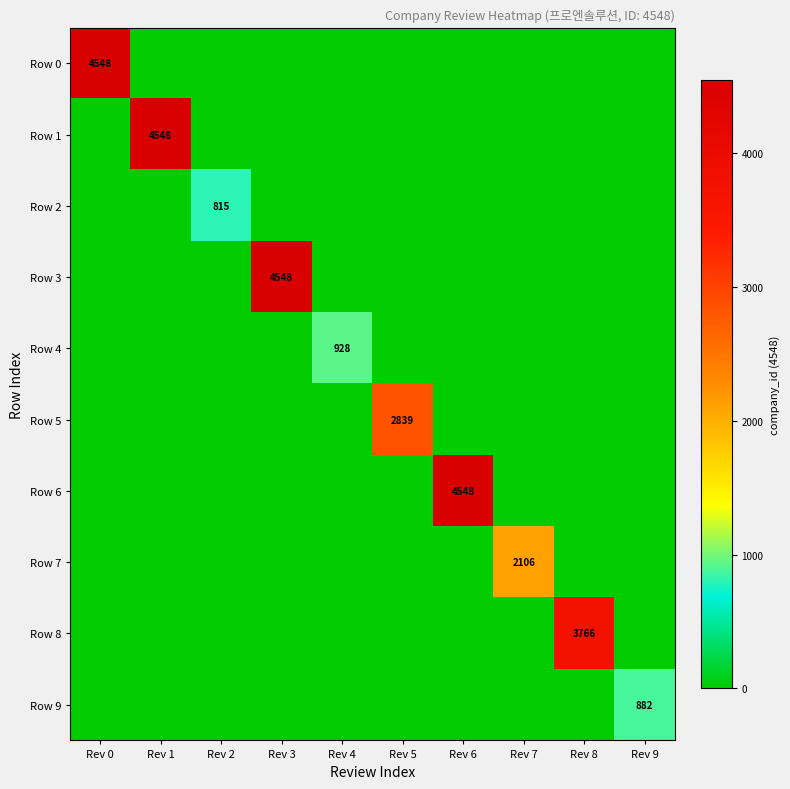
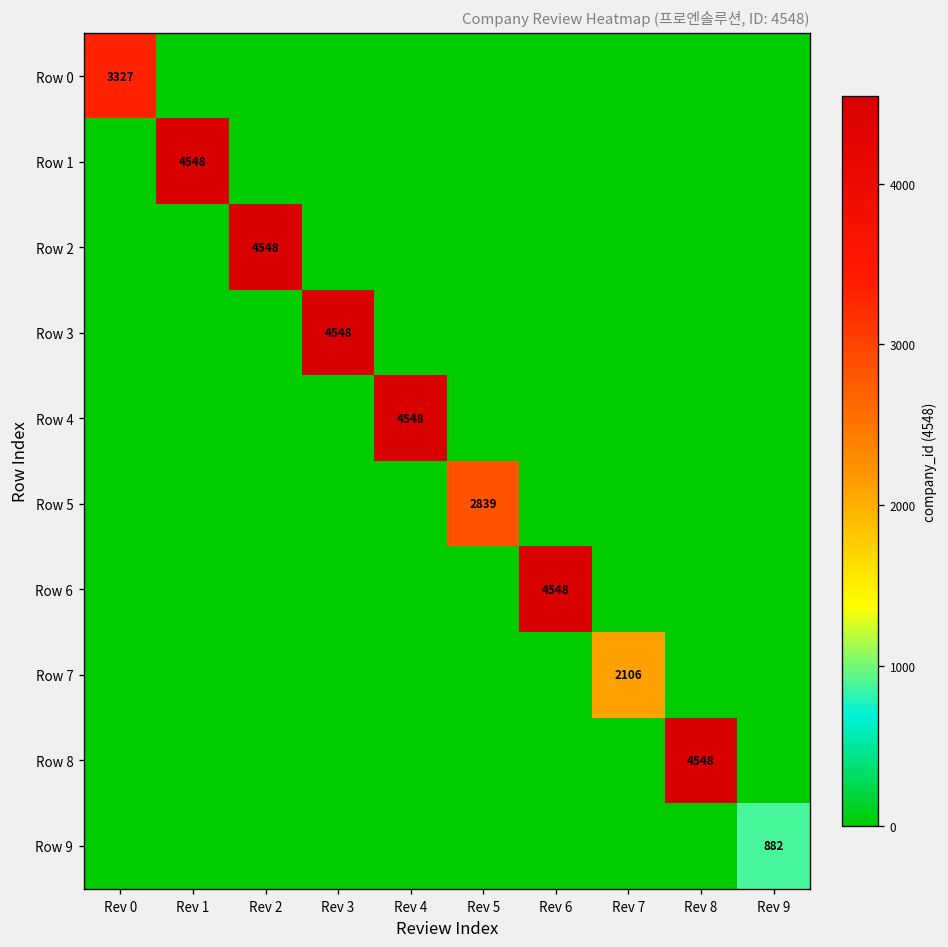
Row 0, Rev 0: 4548 -> 3327
Row 2, Rev 2: 815 -> 4548
Row 4, Rev 4: 928 -> 4548
Row 8, Rev 8: 3766 -> 4548
